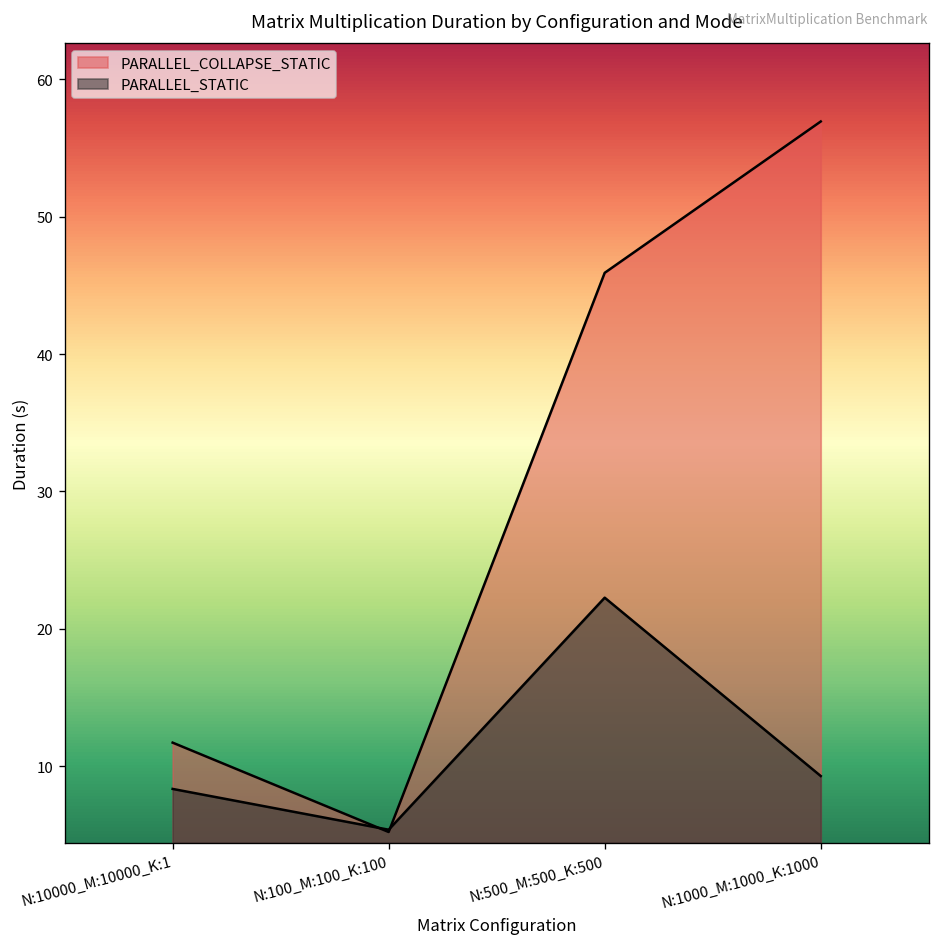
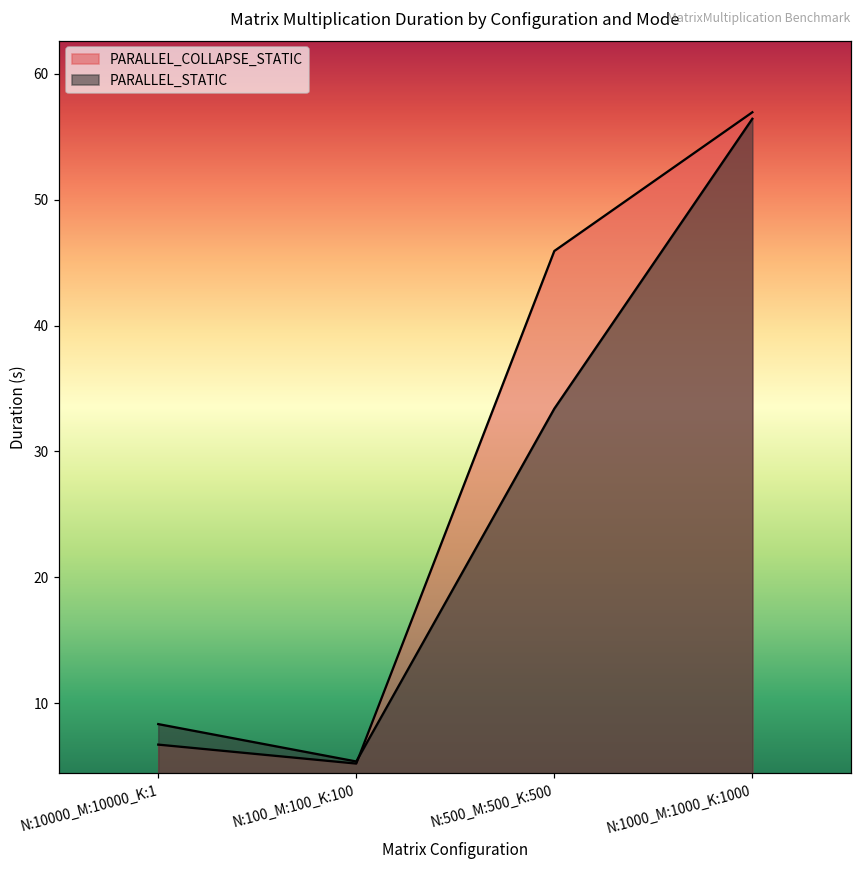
PARALLEL_COLLAPSE_STATIC, N:10000_M:10000_K:1: 11.7 -> 6.7
PARALLEL_STATIC, N:500_M:500_K:500: 22.3 -> 33.4
PARALLEL_STATIC, N:1000_M:1000_K:1000: 9.3 -> 56.4
